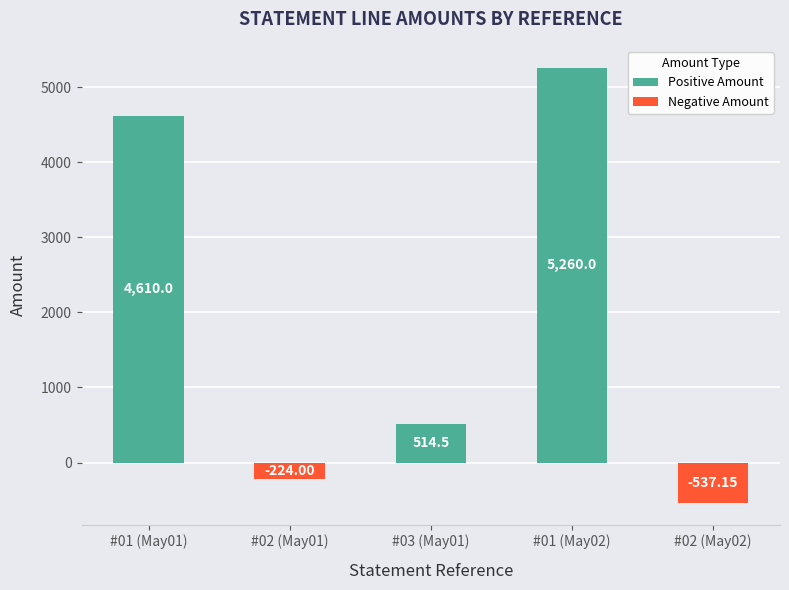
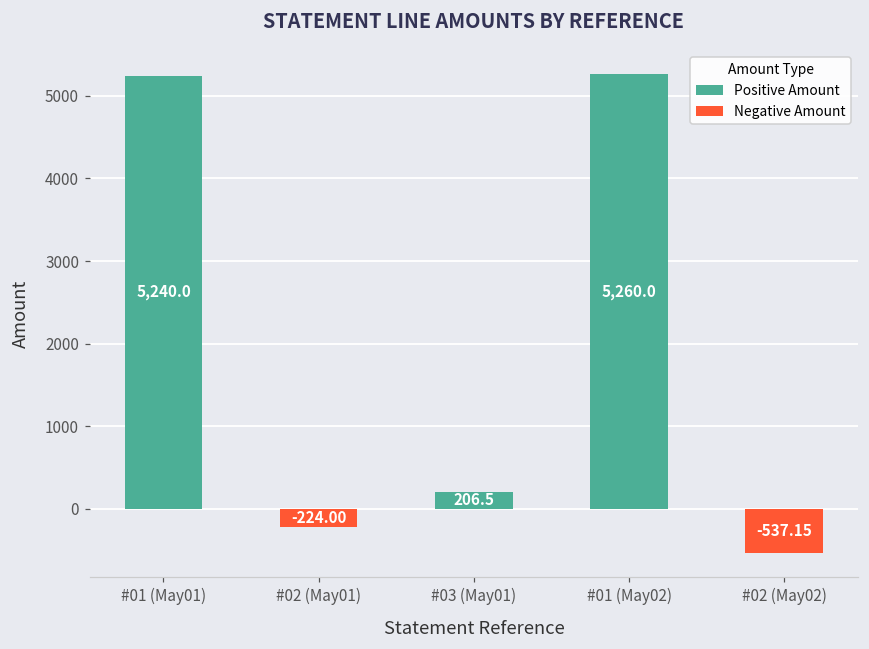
Positive Amount, #01 (May01): 4,610.0 -> 5,240.0
Positive Amount, #03 (May01): 514.5 -> 206.5
